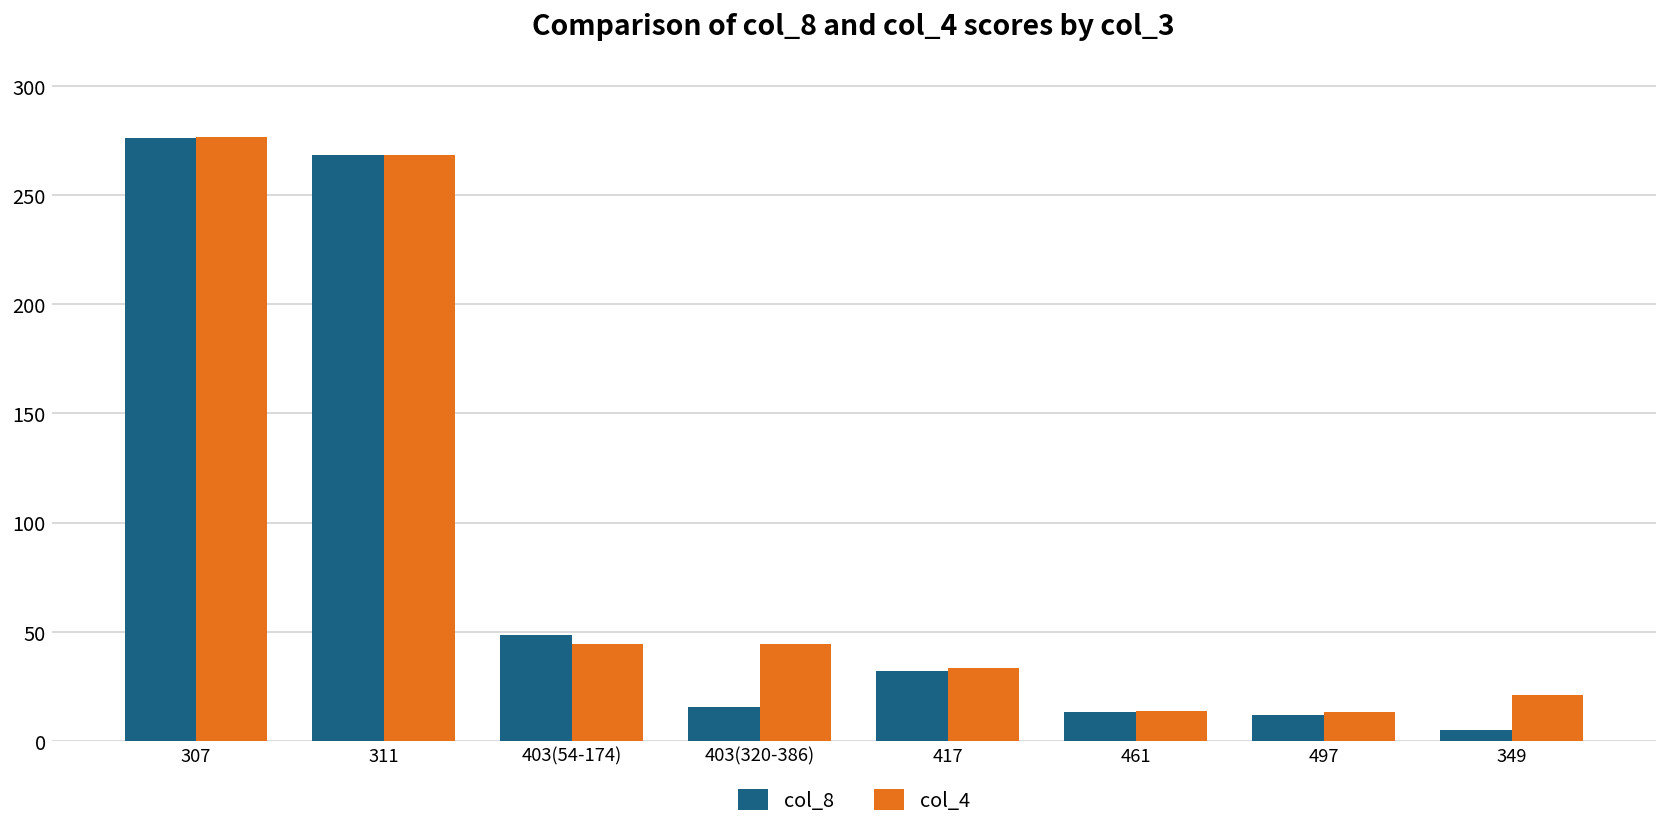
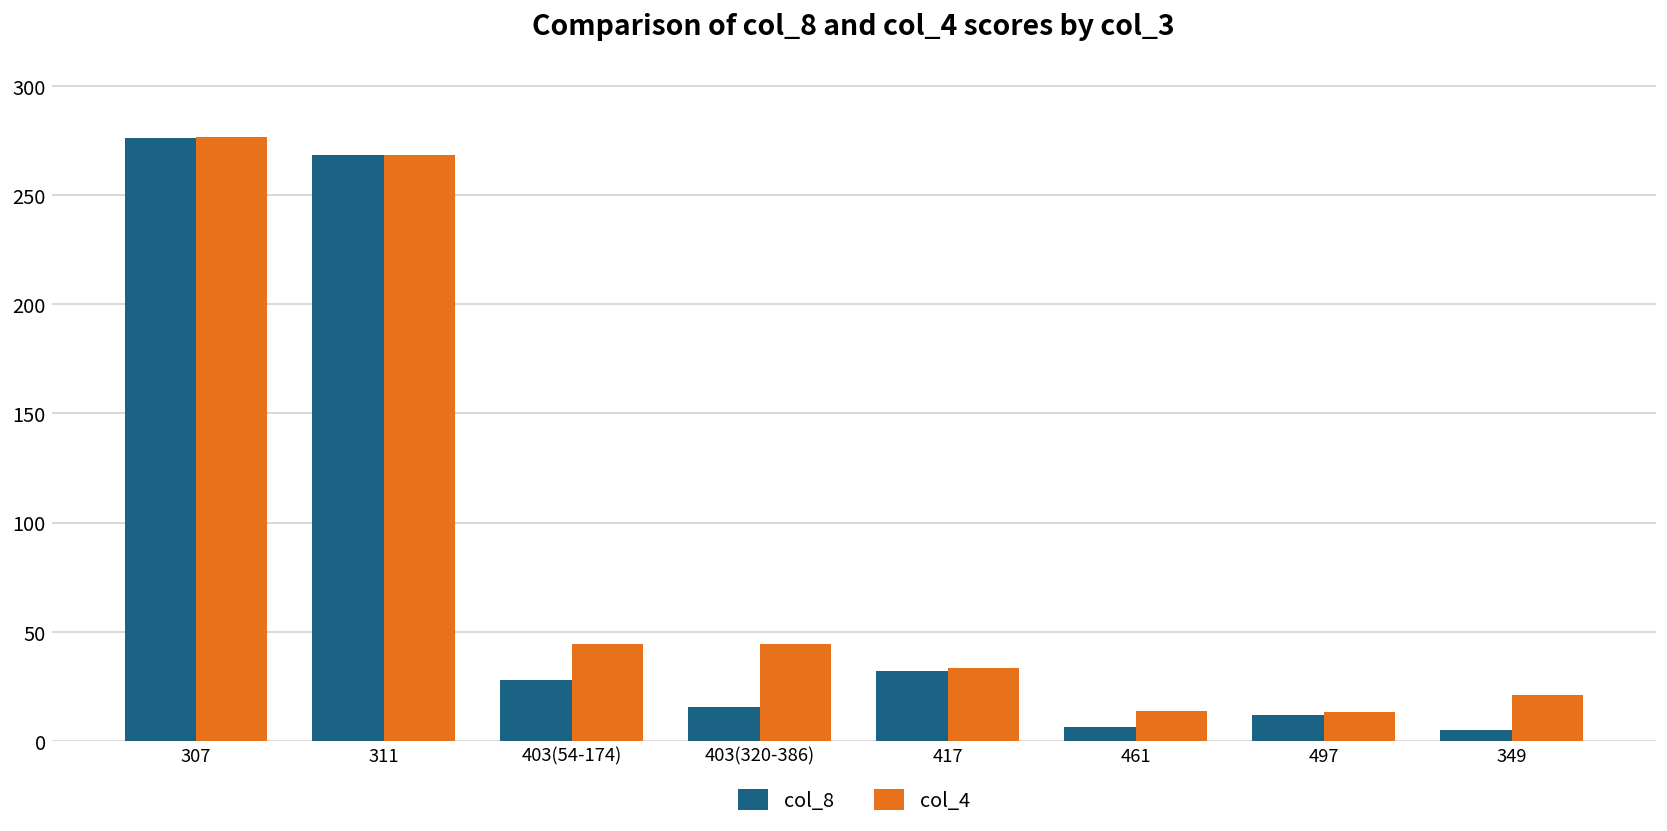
col_8, 403(54-174): 48 -> 28
col_8, 461: 13 -> 6
